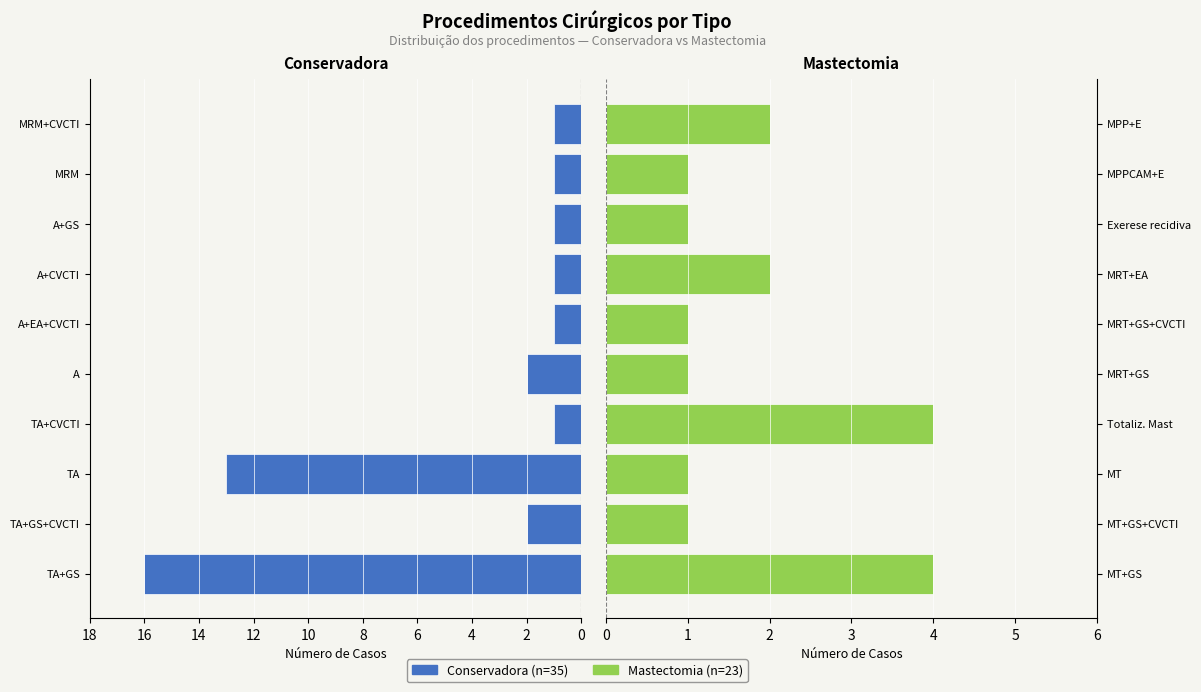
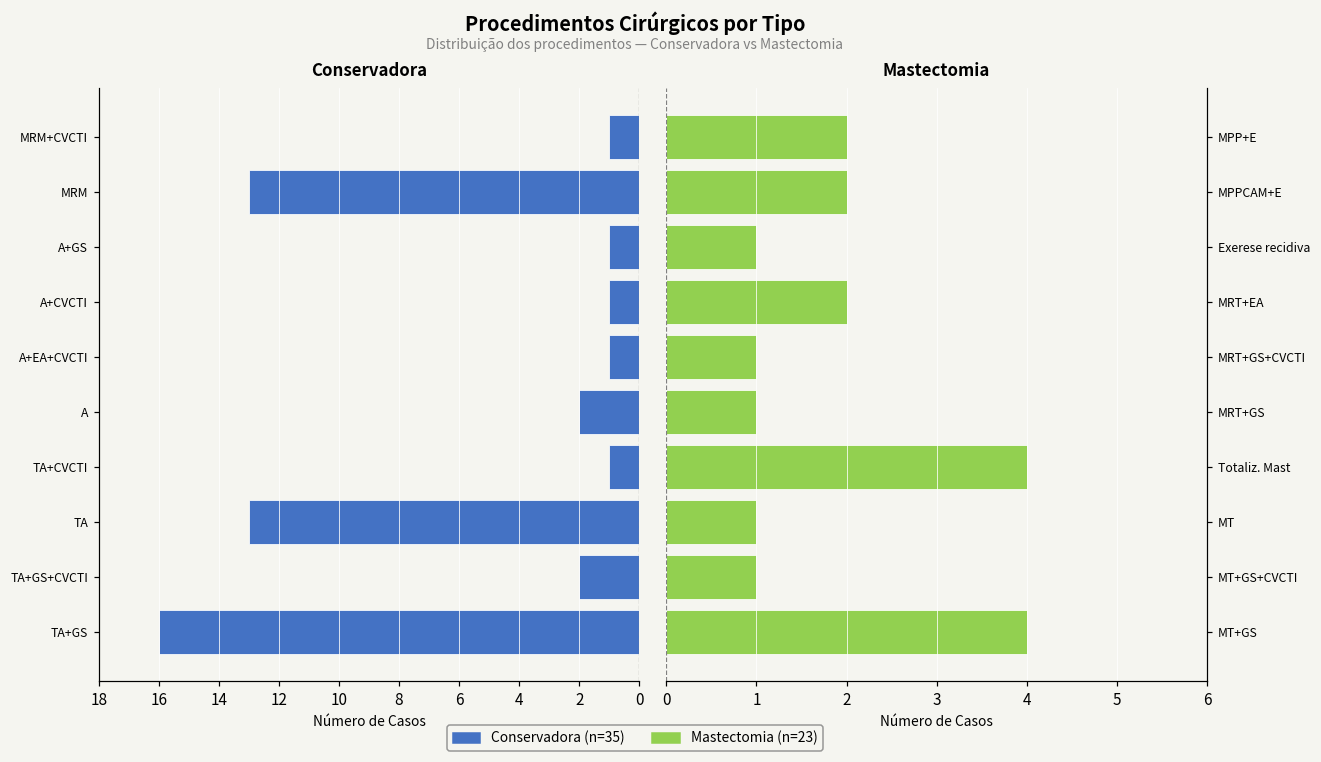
Conservadora, MRM: 1 -> 13
Mastectomia, MPPCAM+E: 1 -> 2
